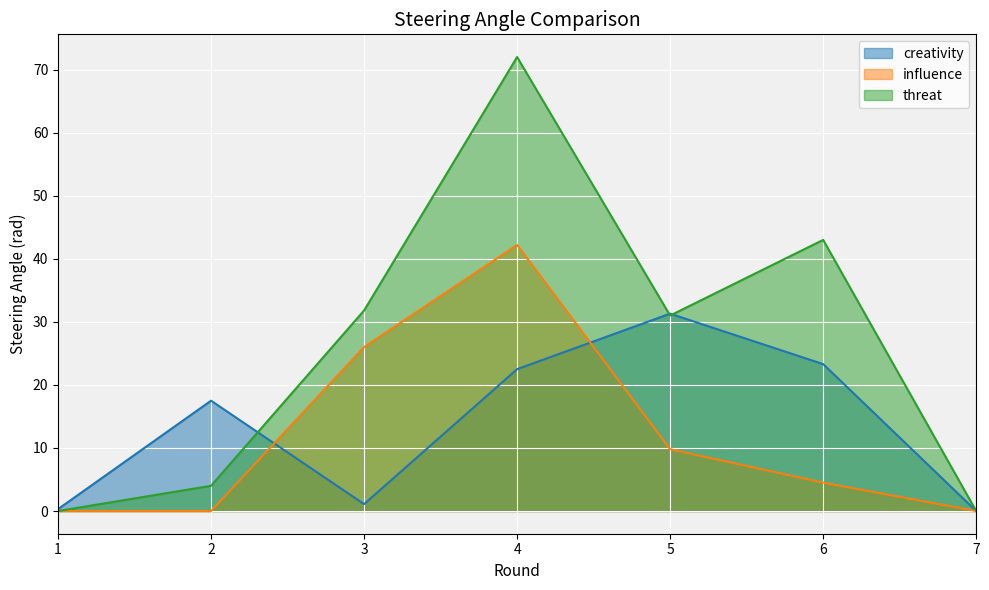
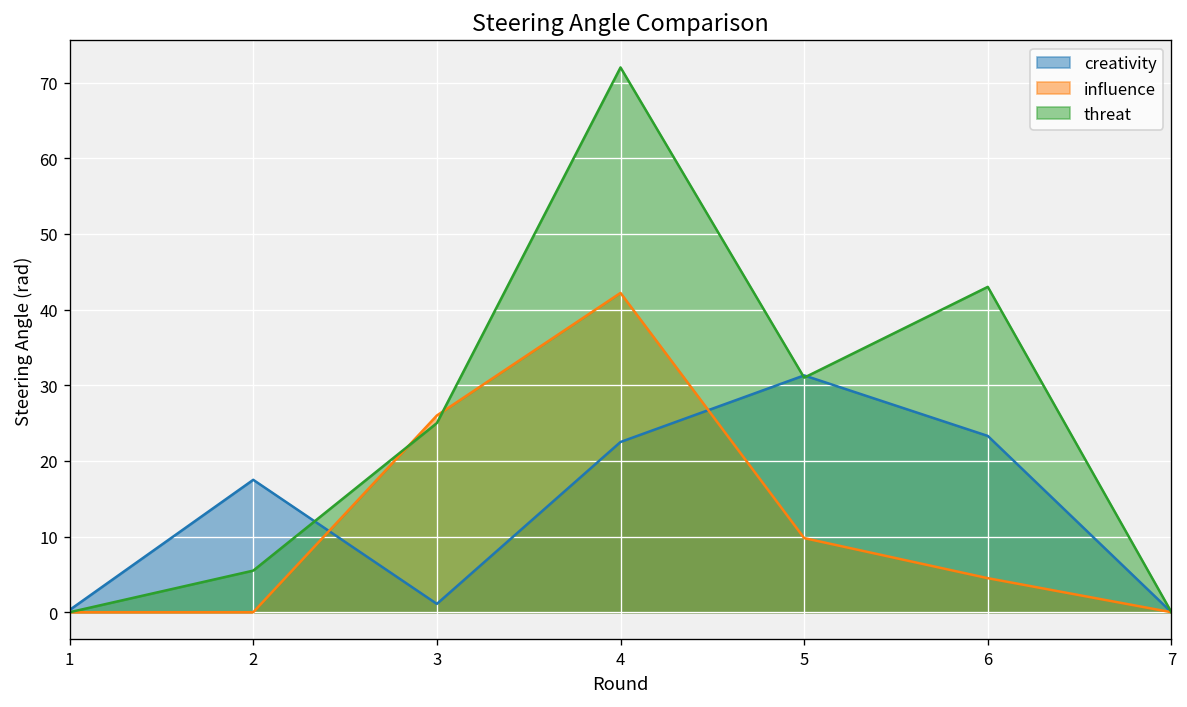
threat, 2: 4 -> 6
threat, 3: 32 -> 25
